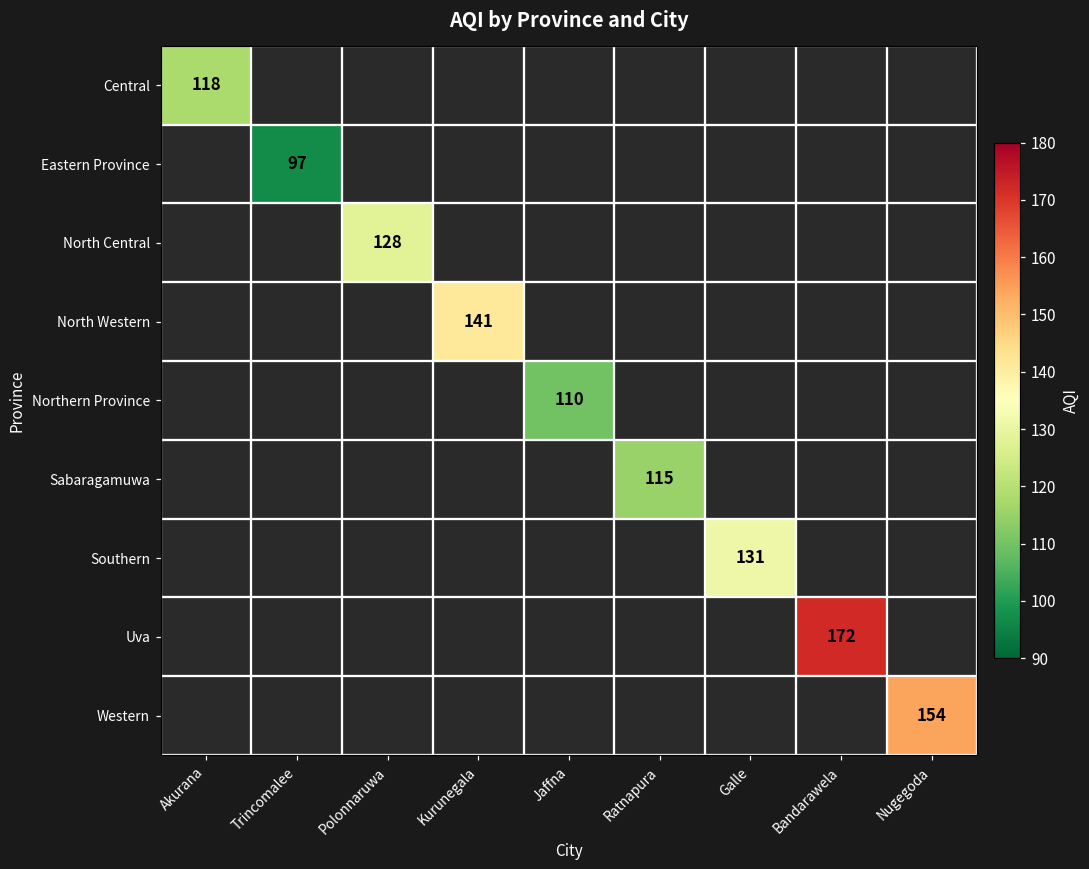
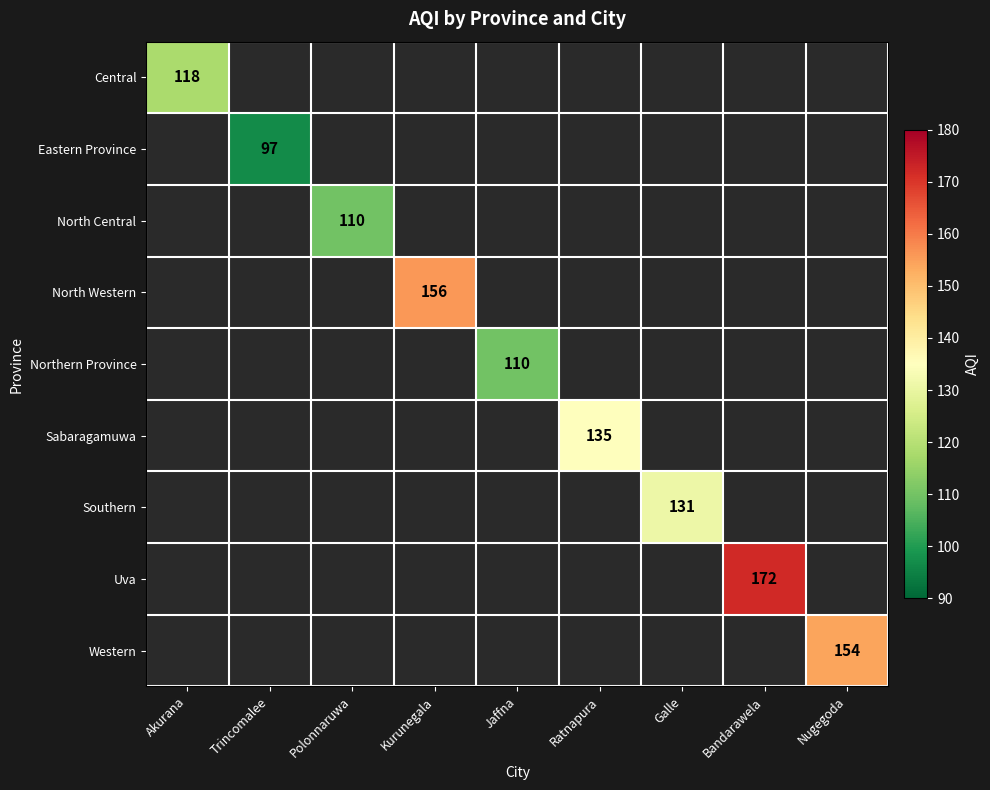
North Central, Polonnaruwa: 128 -> 110
North Western, Kurunegala: 141 -> 156
Sabaragamuwa, Ratnapura: 115 -> 135
